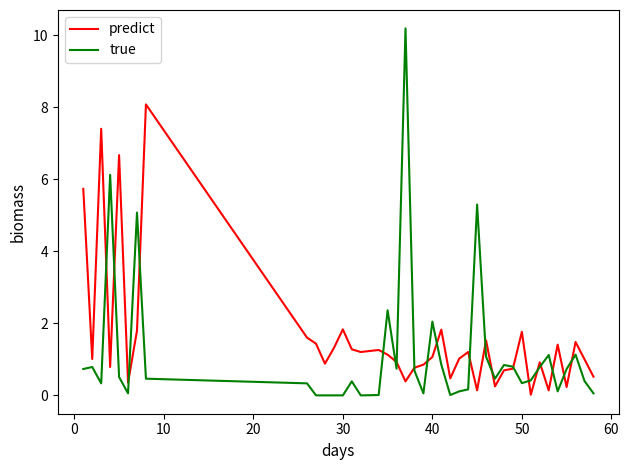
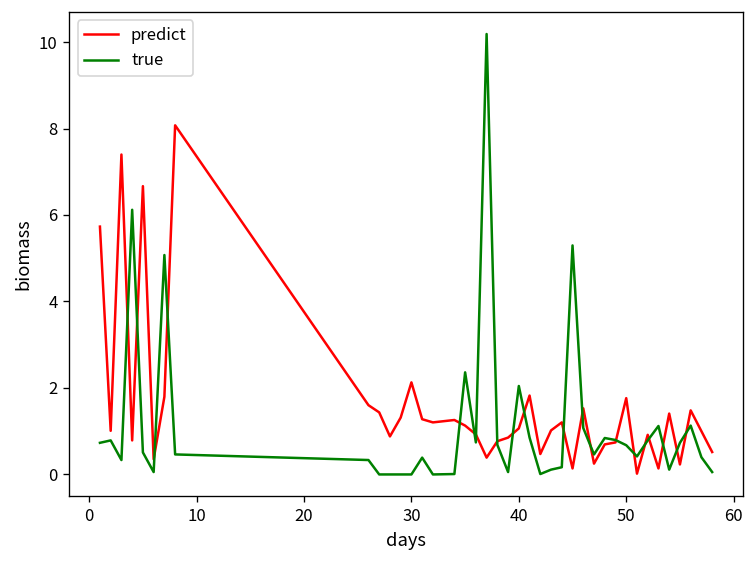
predict, 30: 1.8 -> 2.1
true, 50: 0.3 -> 0.7
